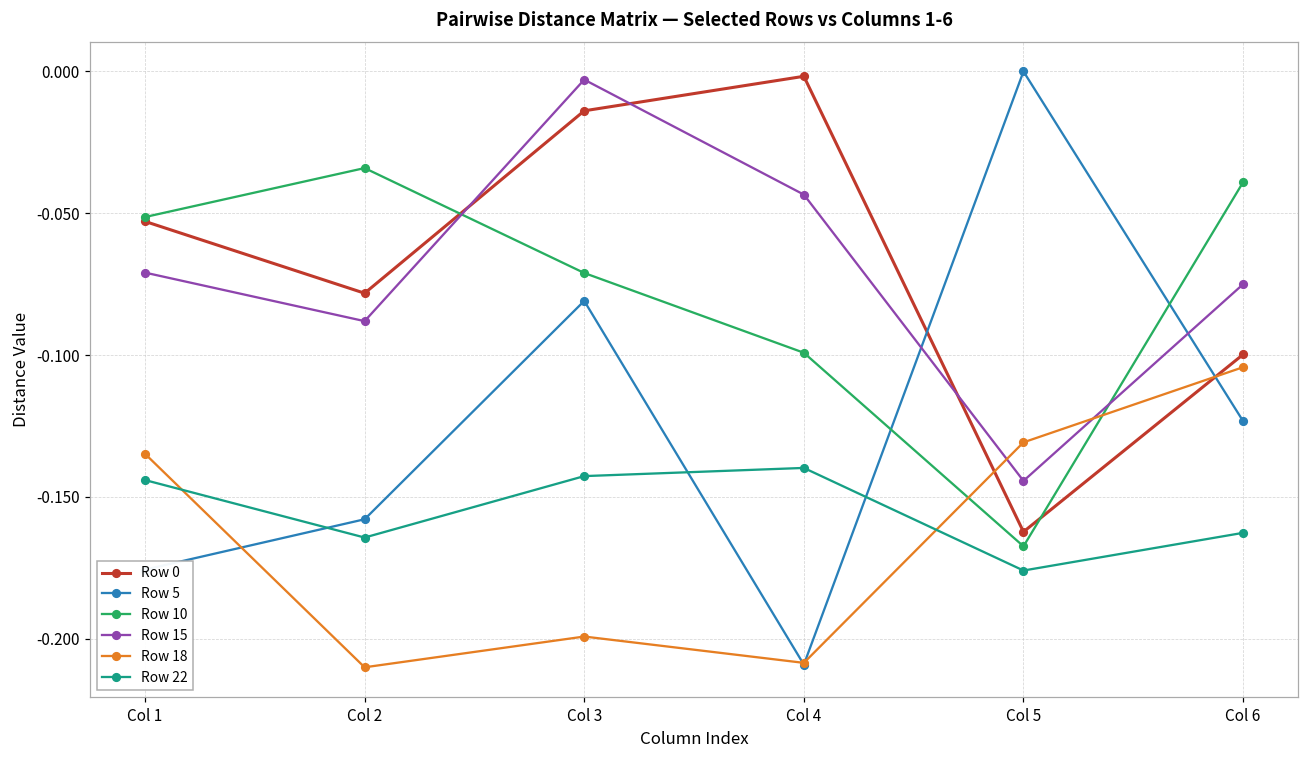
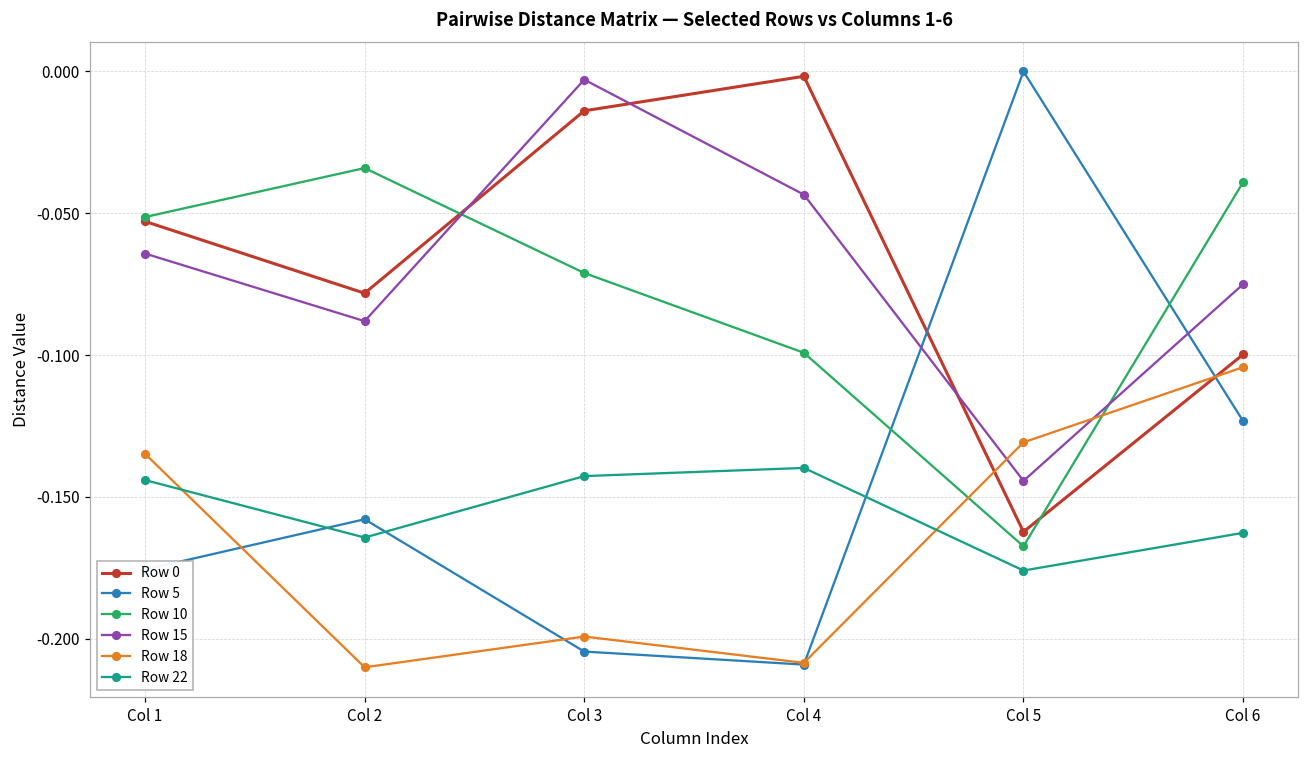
Row 15, Col 1: -0.071 -> -0.064
Row 5, Col 3: -0.081 -> -0.204
